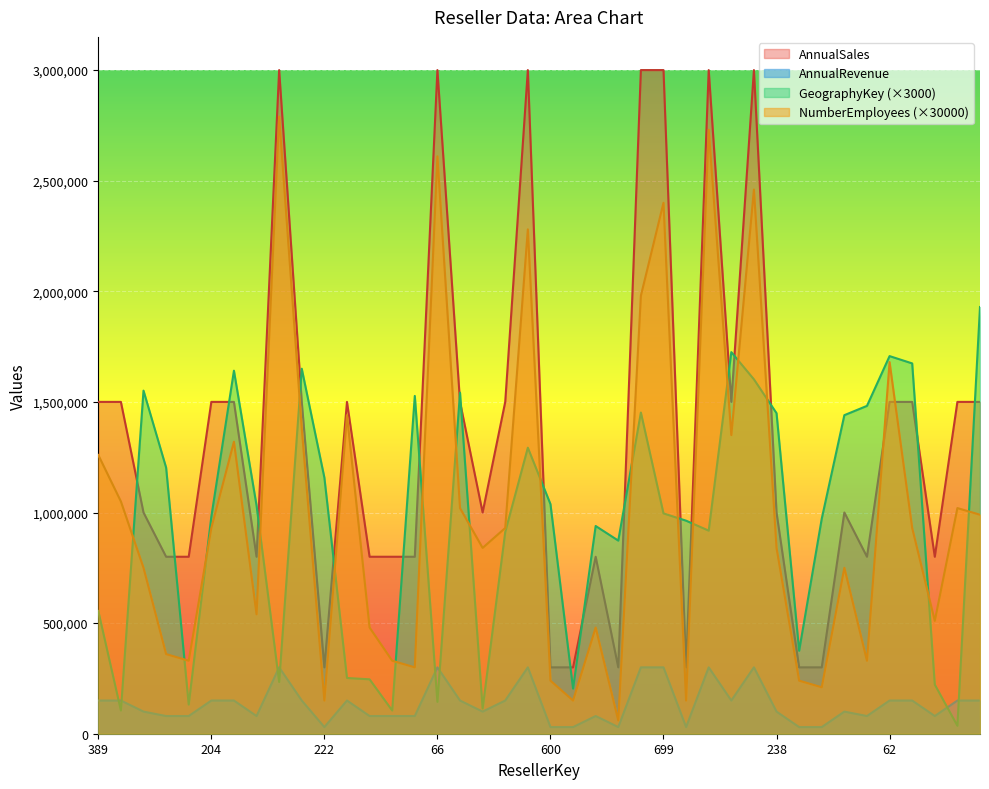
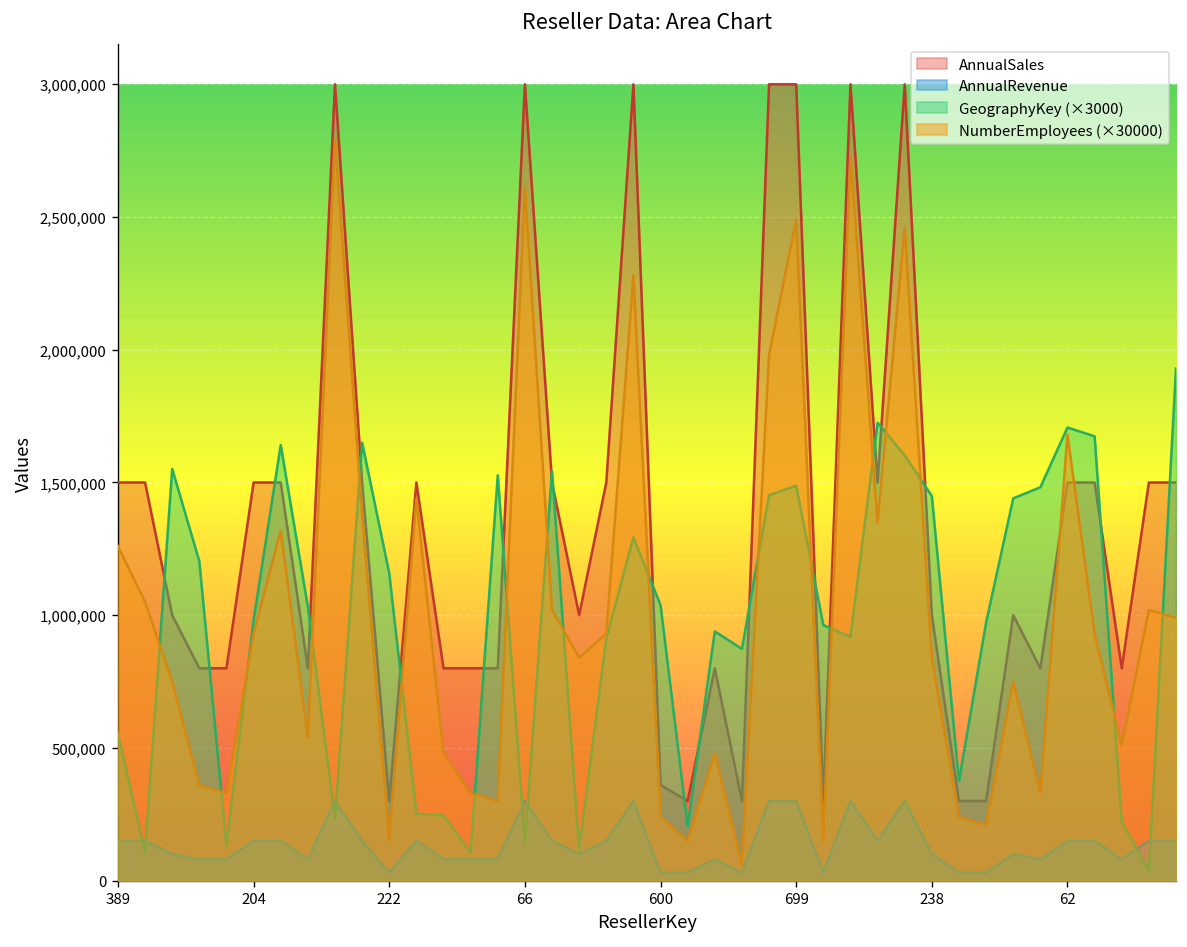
AnnualSales, 600: 300,000 -> 360,000
GeographyKey (×3000), 699: 1,000,000 -> 1,490,000
NumberEmployees (×30000), 699: 2,400,000 -> 2,490,000
